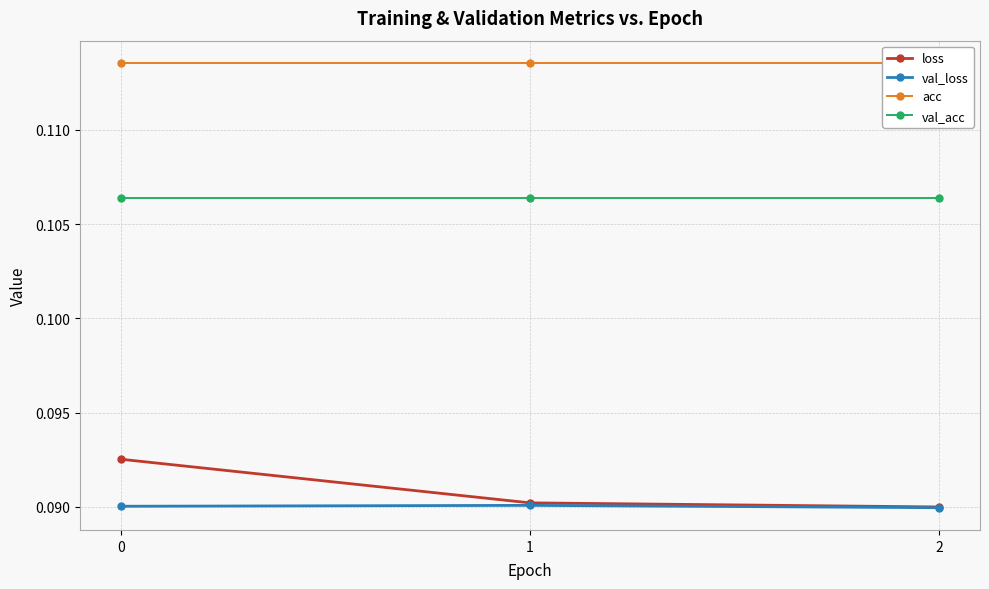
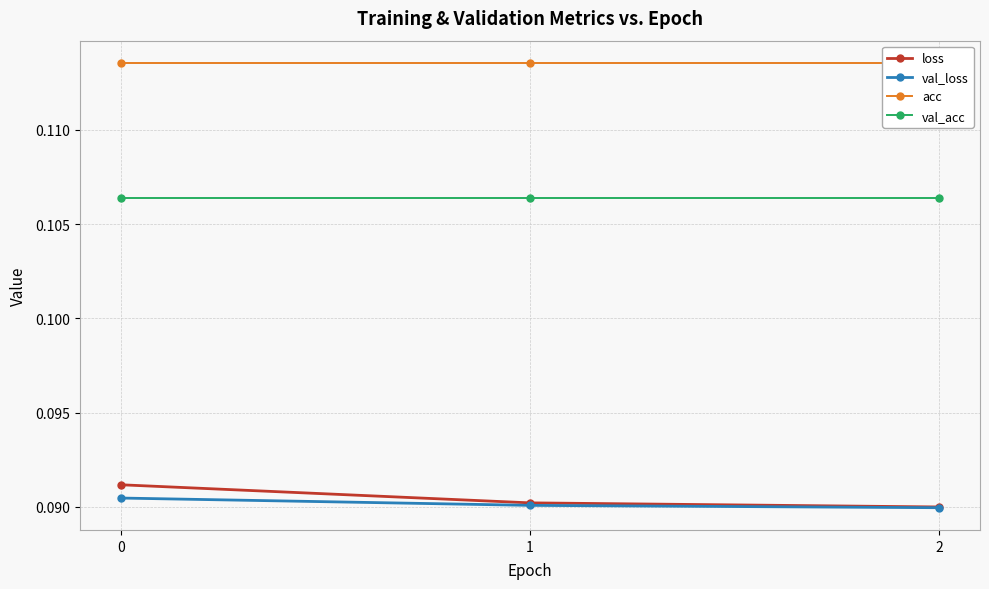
loss, 0: 0.0925 -> 0.0912
val_loss, 0: 0.0900 -> 0.0905
